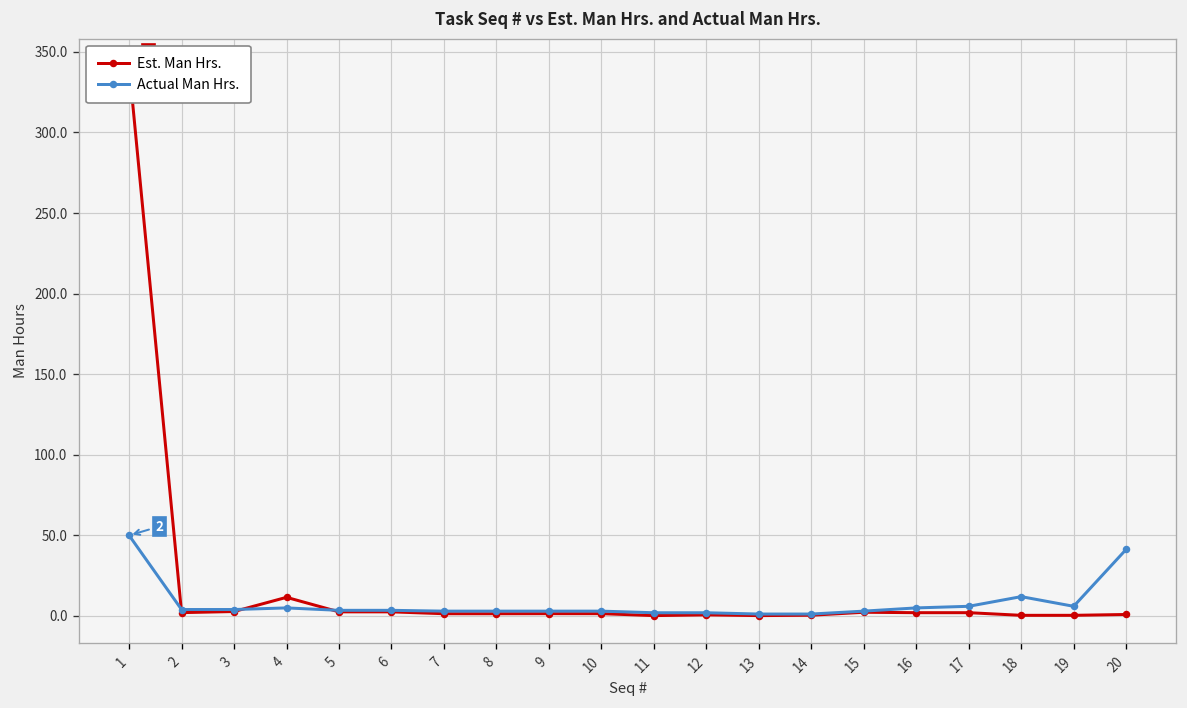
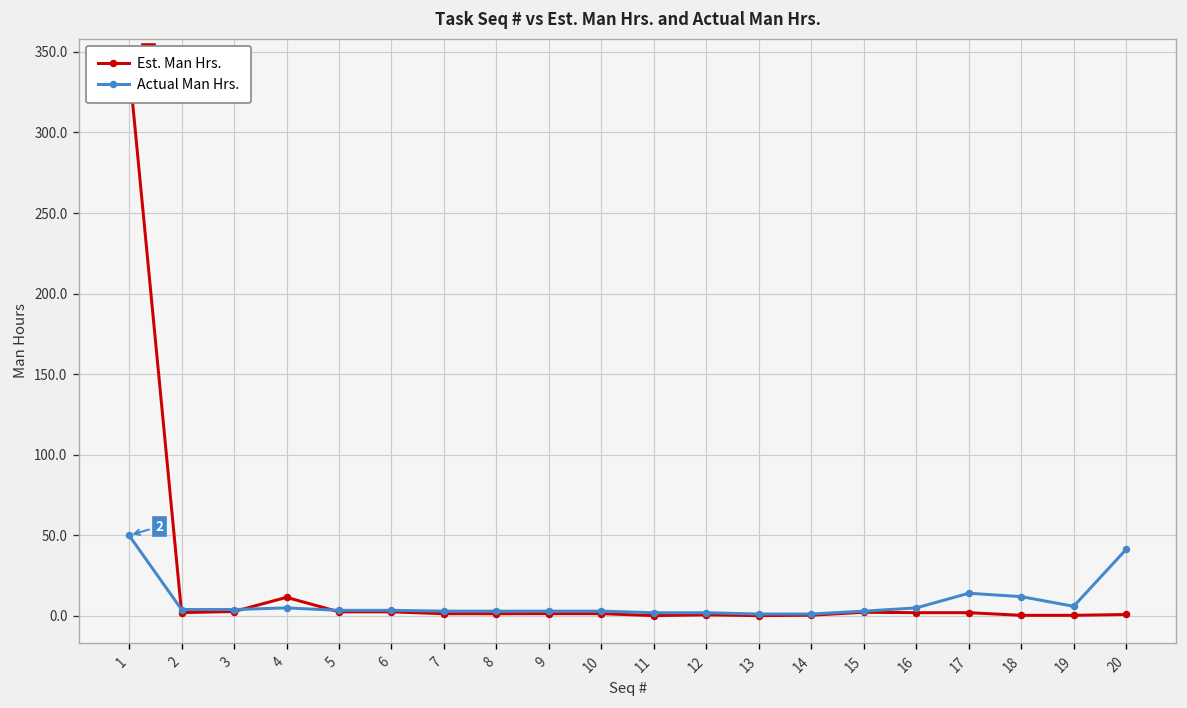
Actual Man Hrs., 17: 6 -> 14
